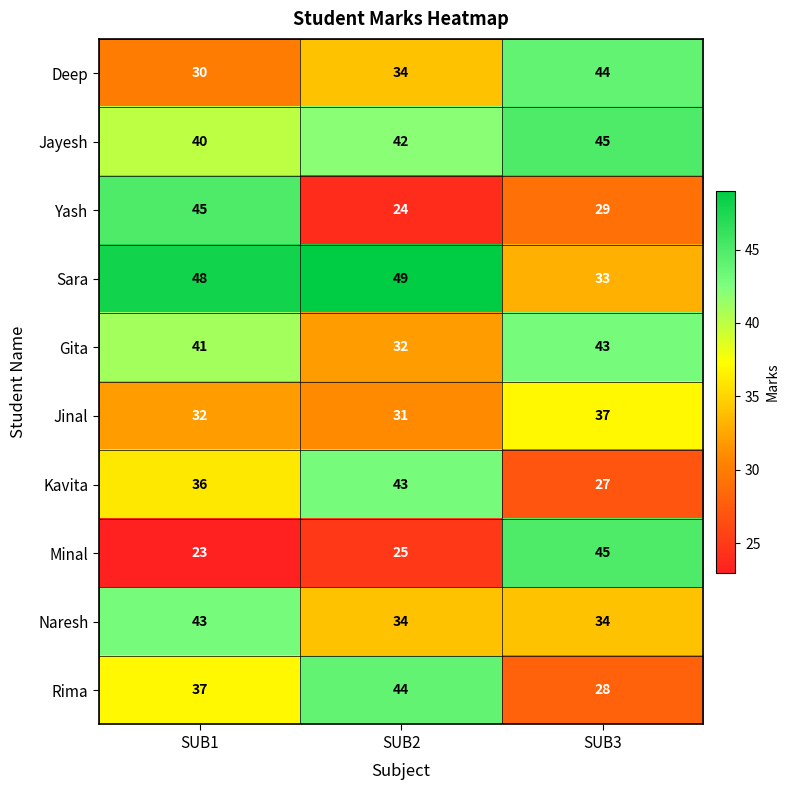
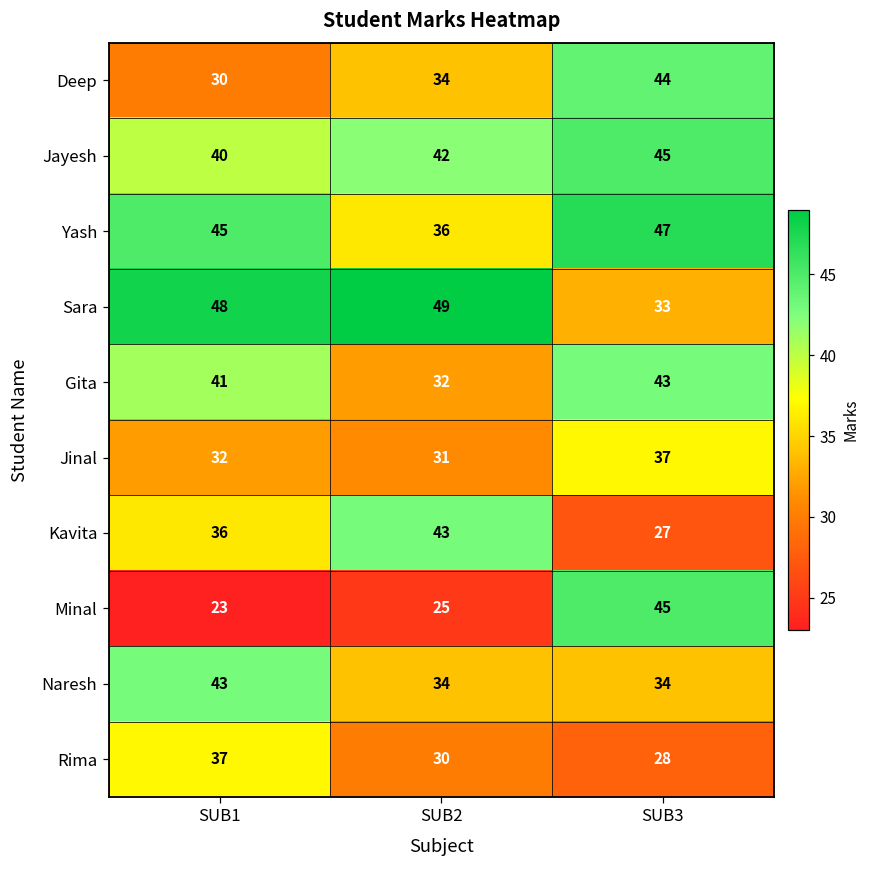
Yash, SUB2: 24 -> 36
Yash, SUB3: 29 -> 47
Rima, SUB2: 44 -> 30
